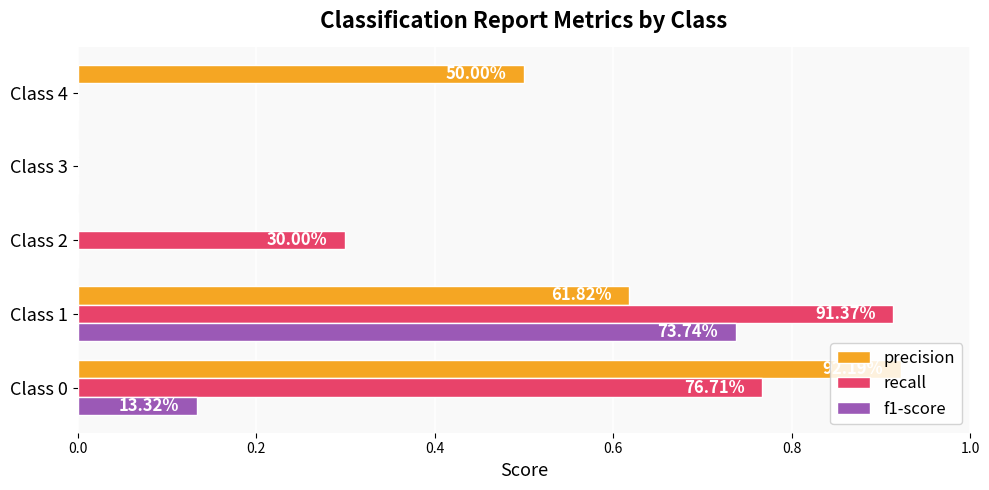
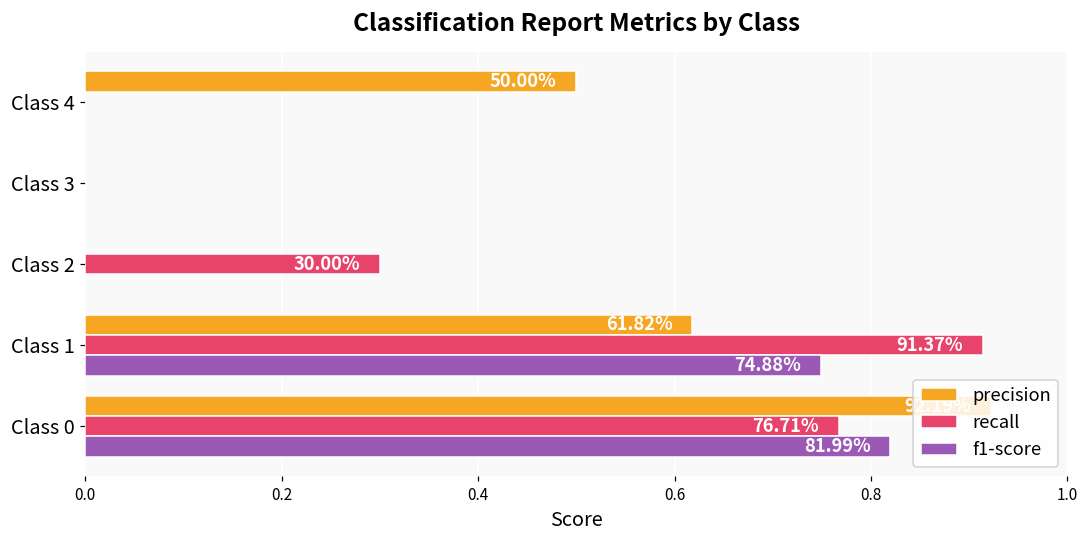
f1-score, Class 1: 73.74% -> 74.88%
f1-score, Class 0: 13.32% -> 81.99%
